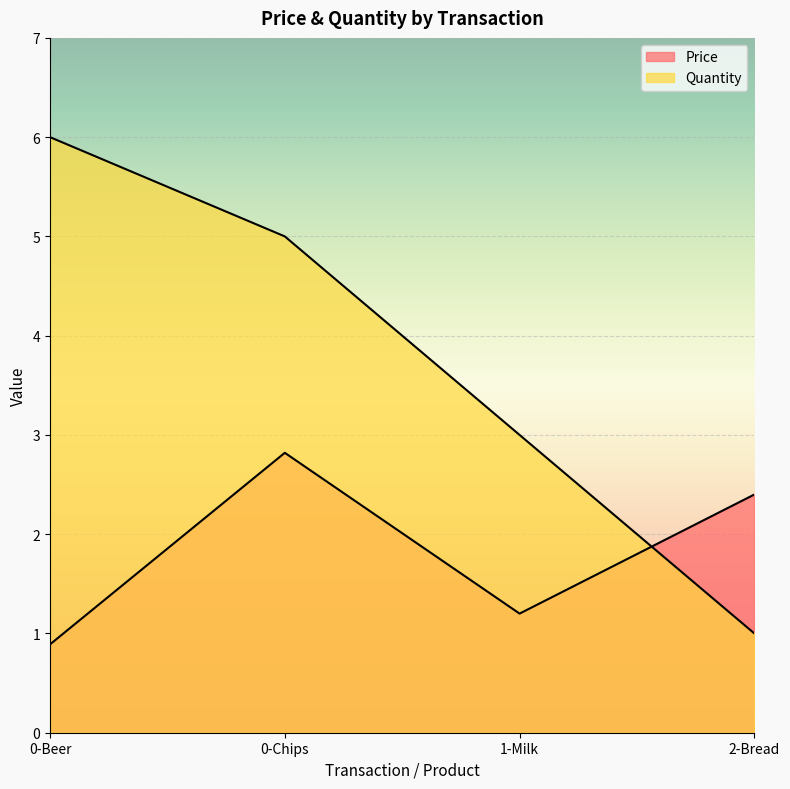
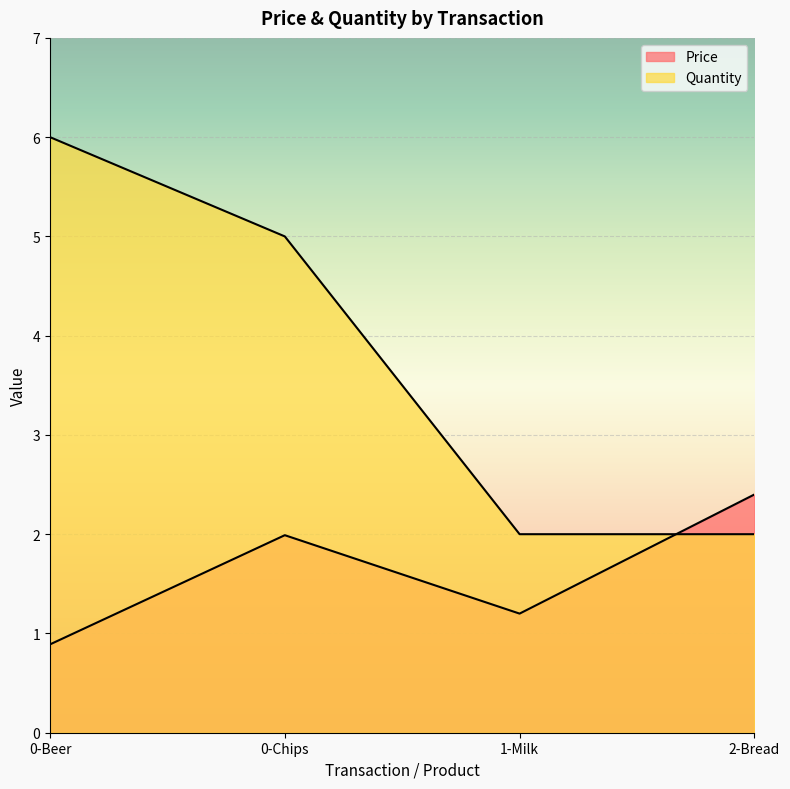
Price, 0-Chips: 2.8 -> 2.0
Quantity, 1-Milk: 3 -> 2
Quantity, 2-Bread: 1 -> 2
